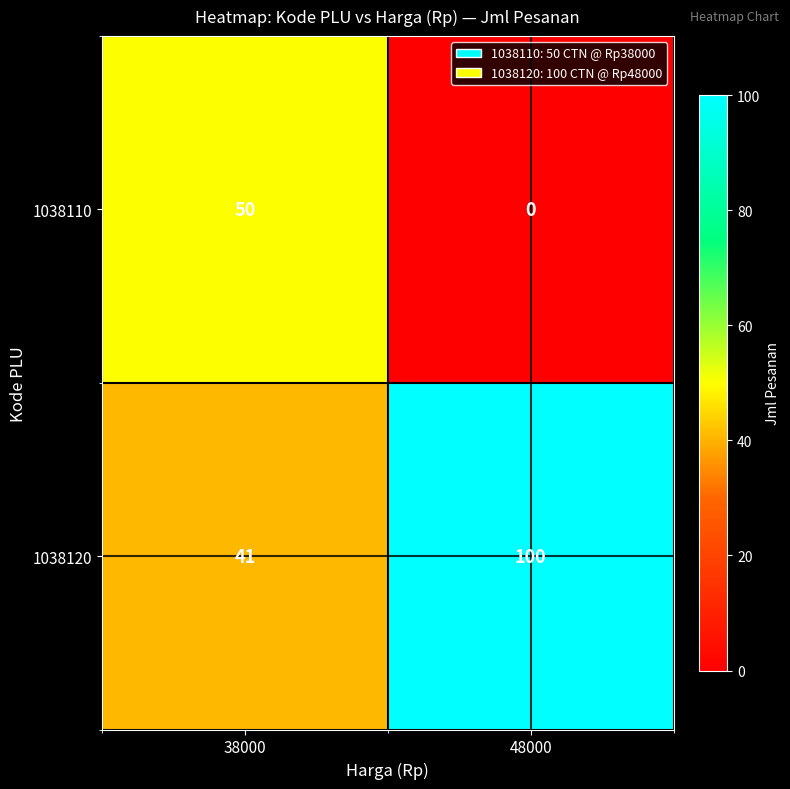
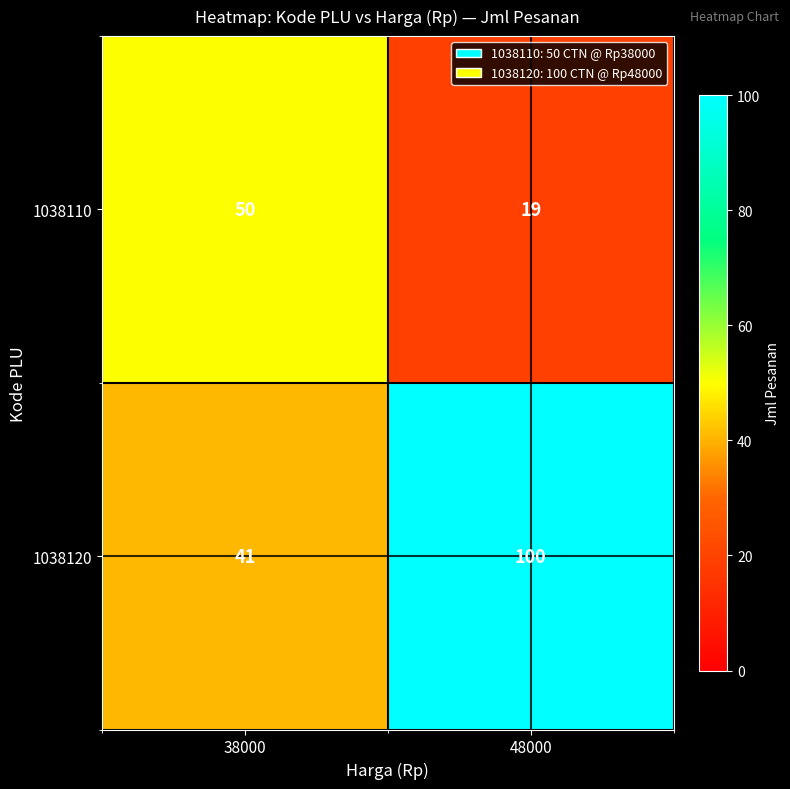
1038110, 48000: 0 -> 19
